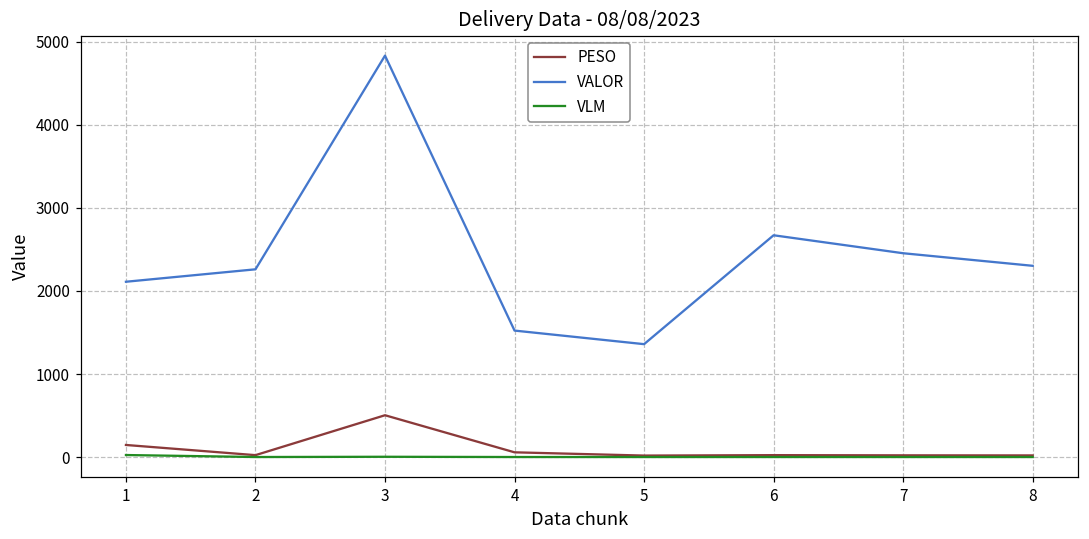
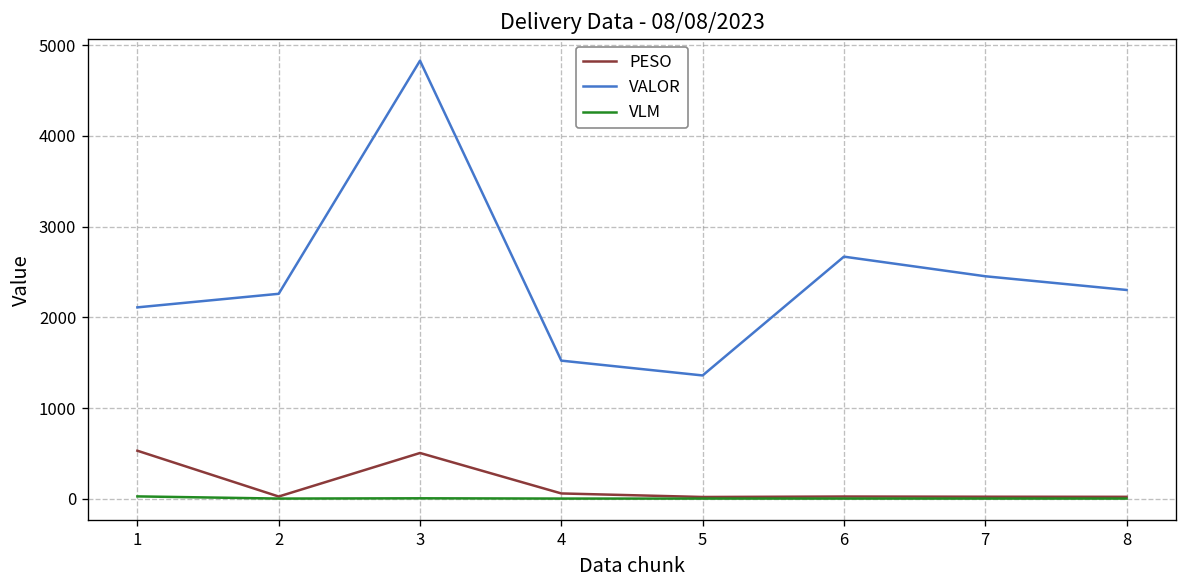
PESO, 1: 100 -> 500
